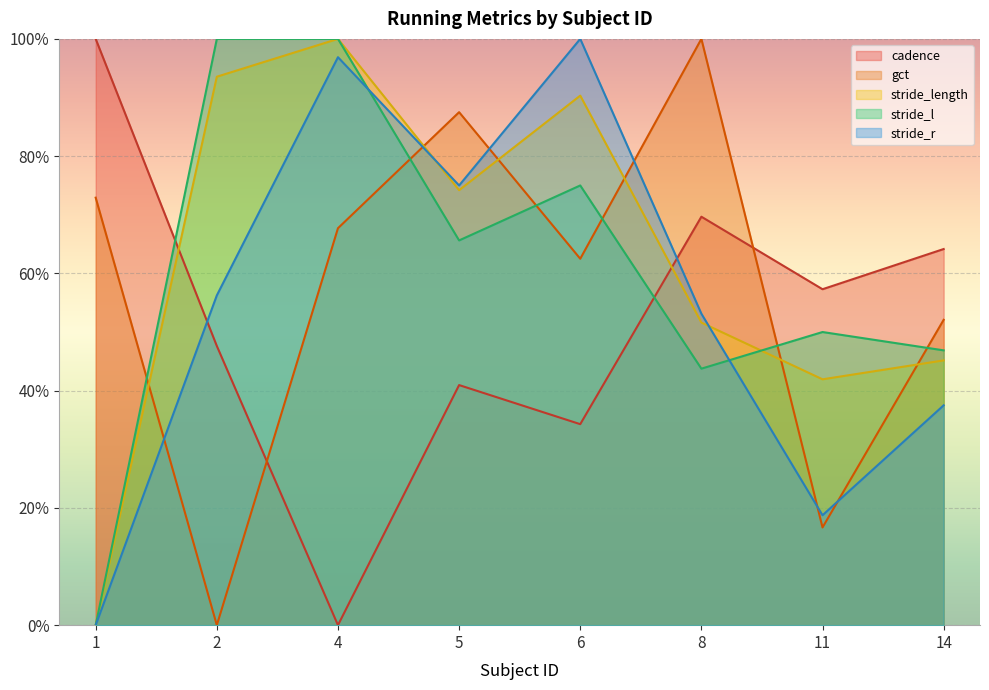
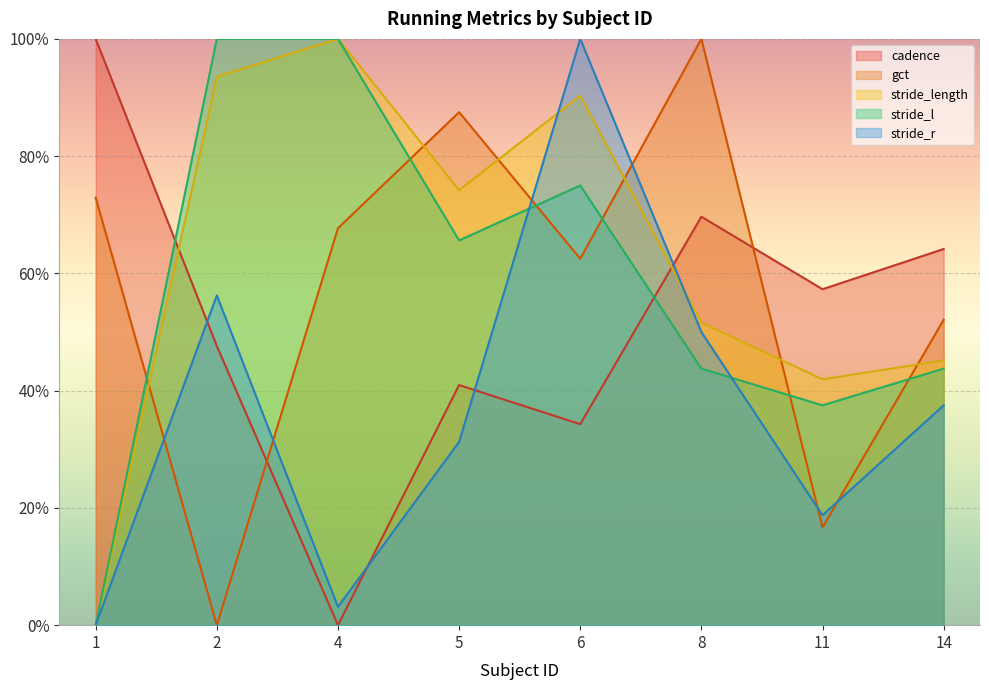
stride_r, 4: 97% -> 3%
stride_r, 5: 75% -> 31%
stride_r, 8: 53% -> 50%
stride_l, 11: 50% -> 38%
stride_l, 14: 47% -> 44%
